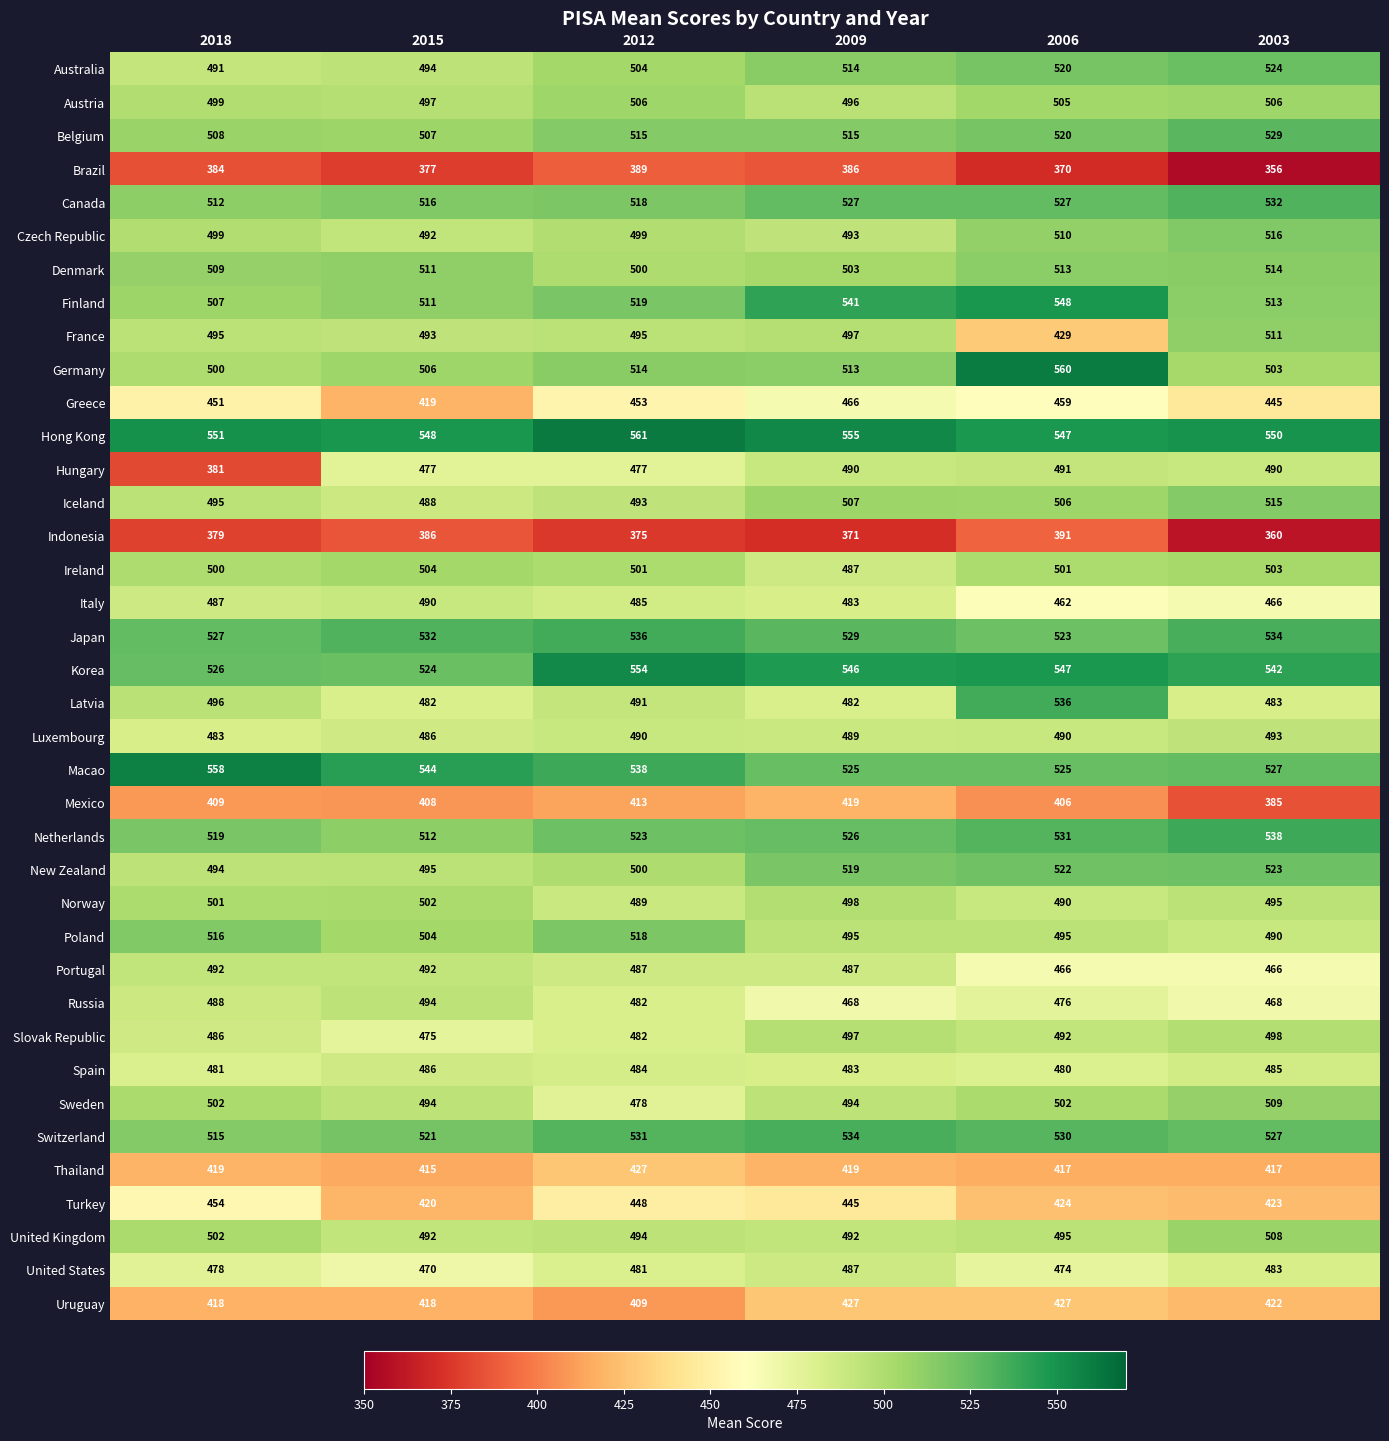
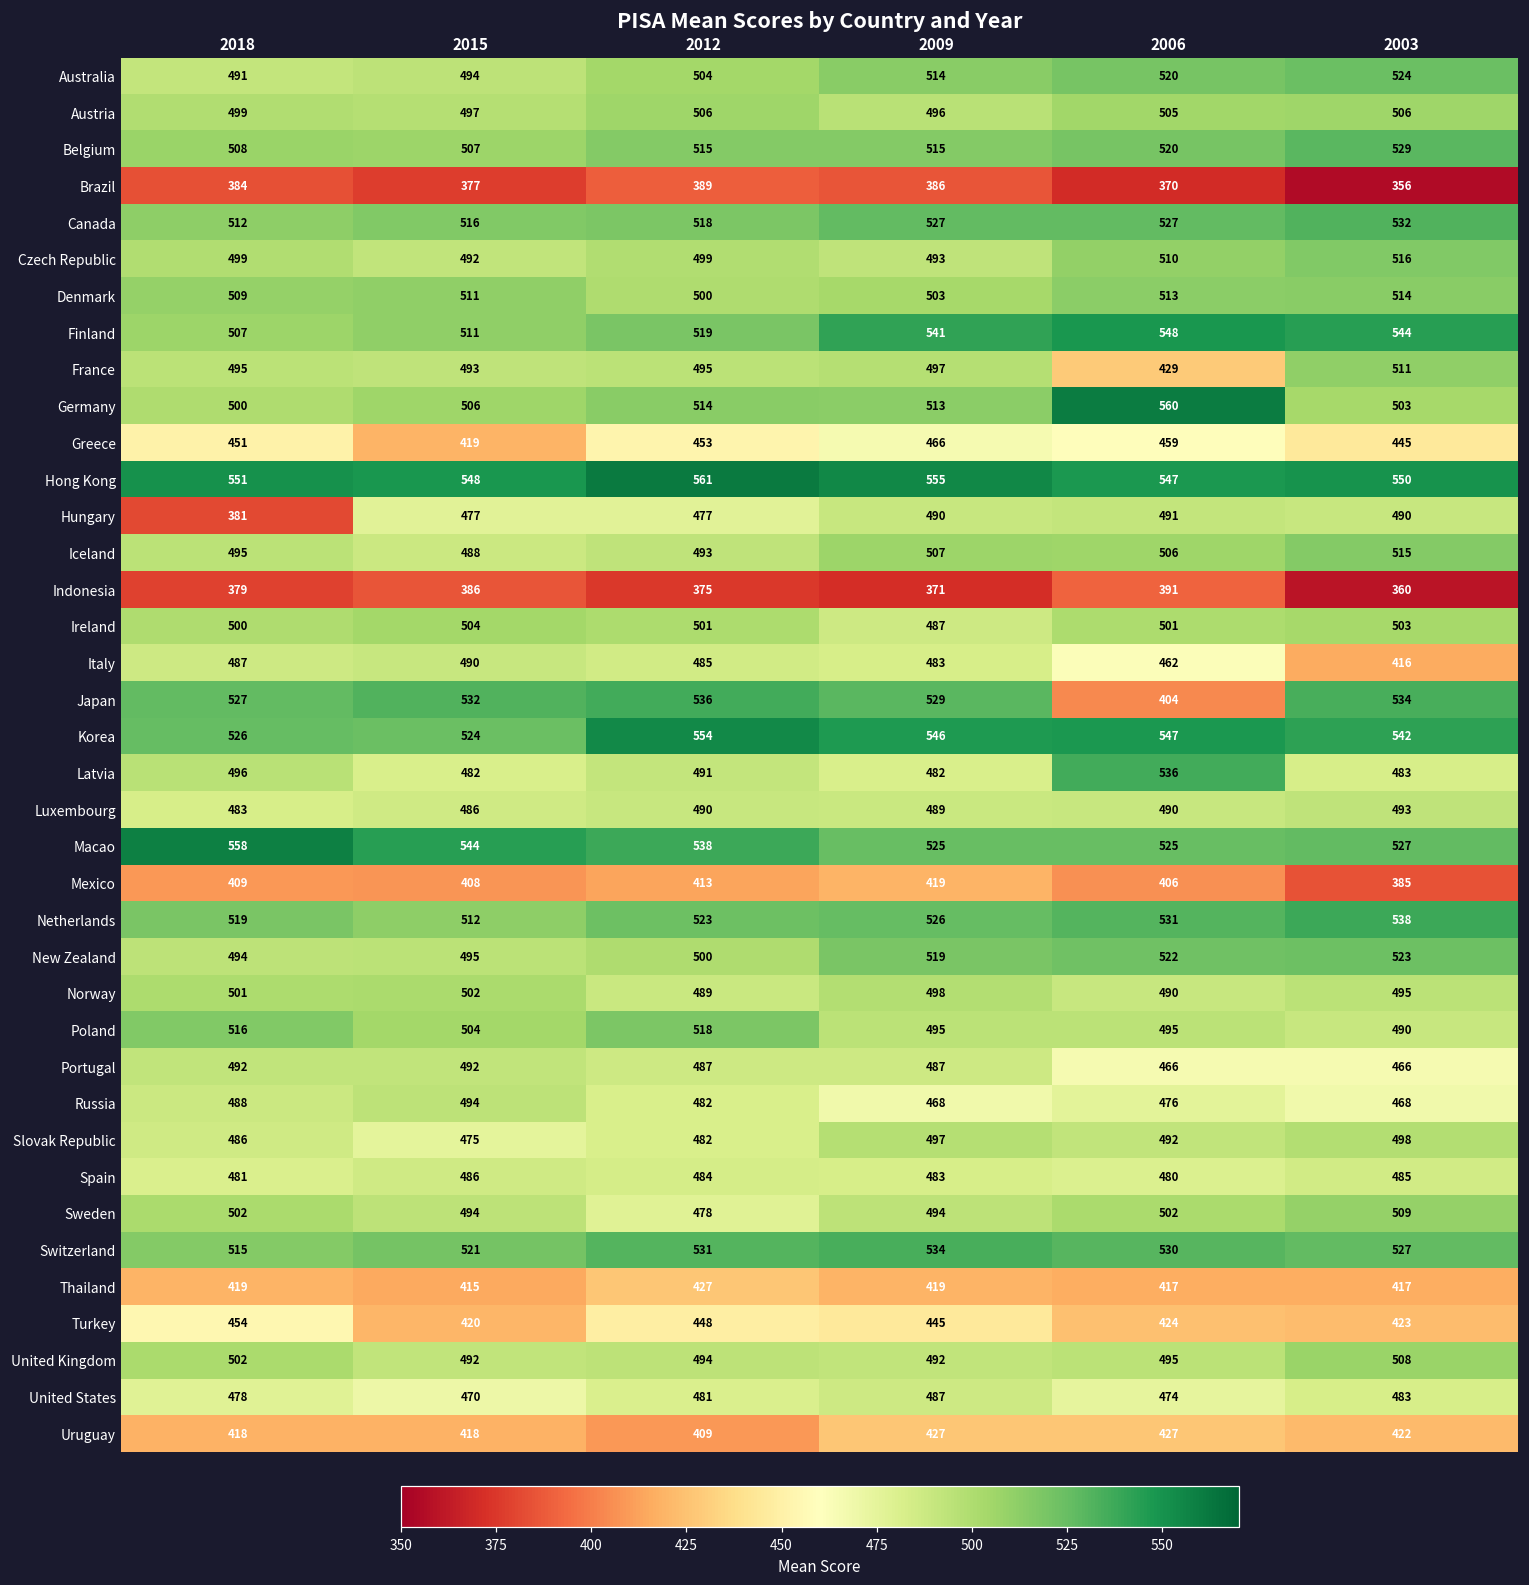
Finland, 2003: 513 -> 544
Italy, 2003: 466 -> 416
Japan, 2006: 523 -> 404
